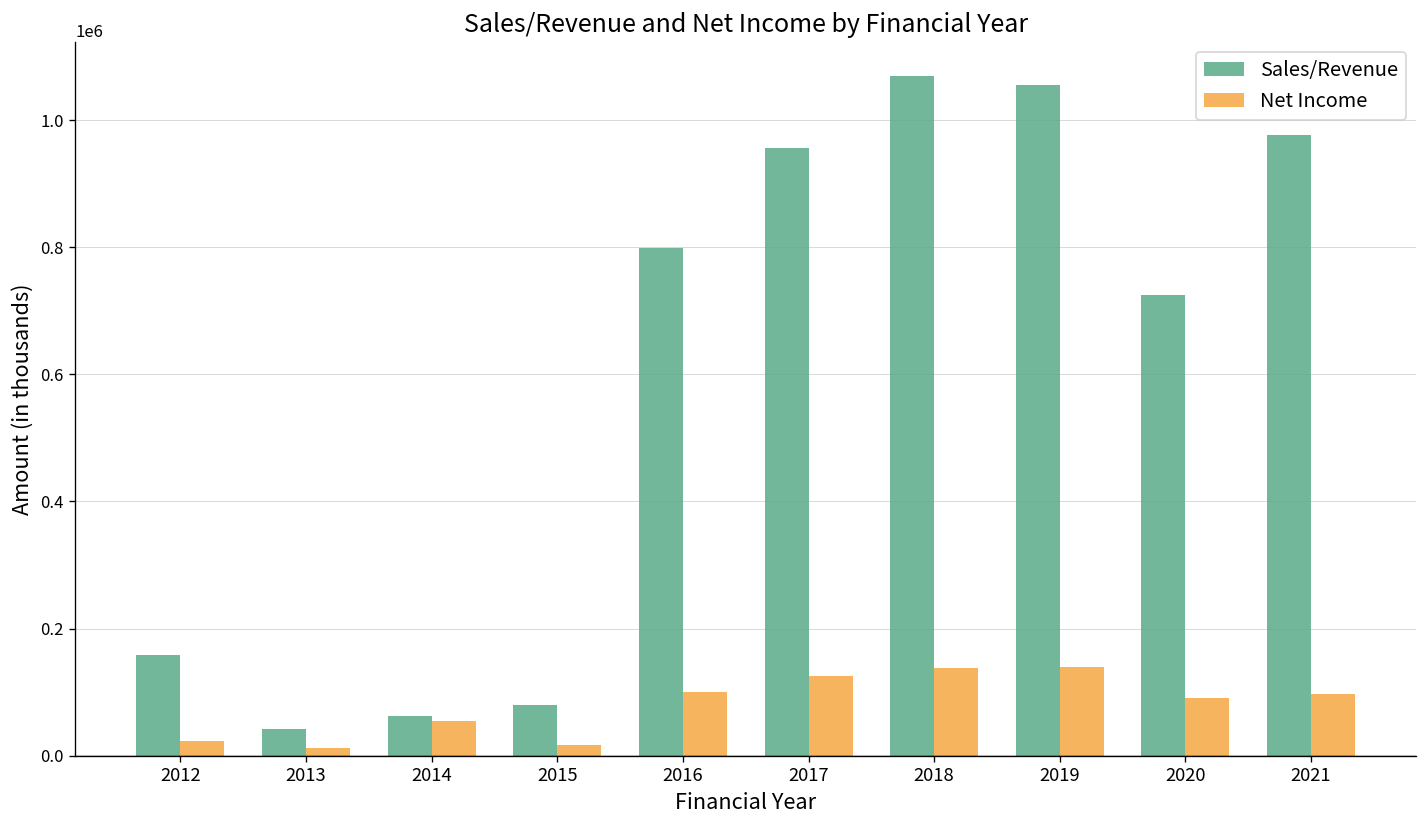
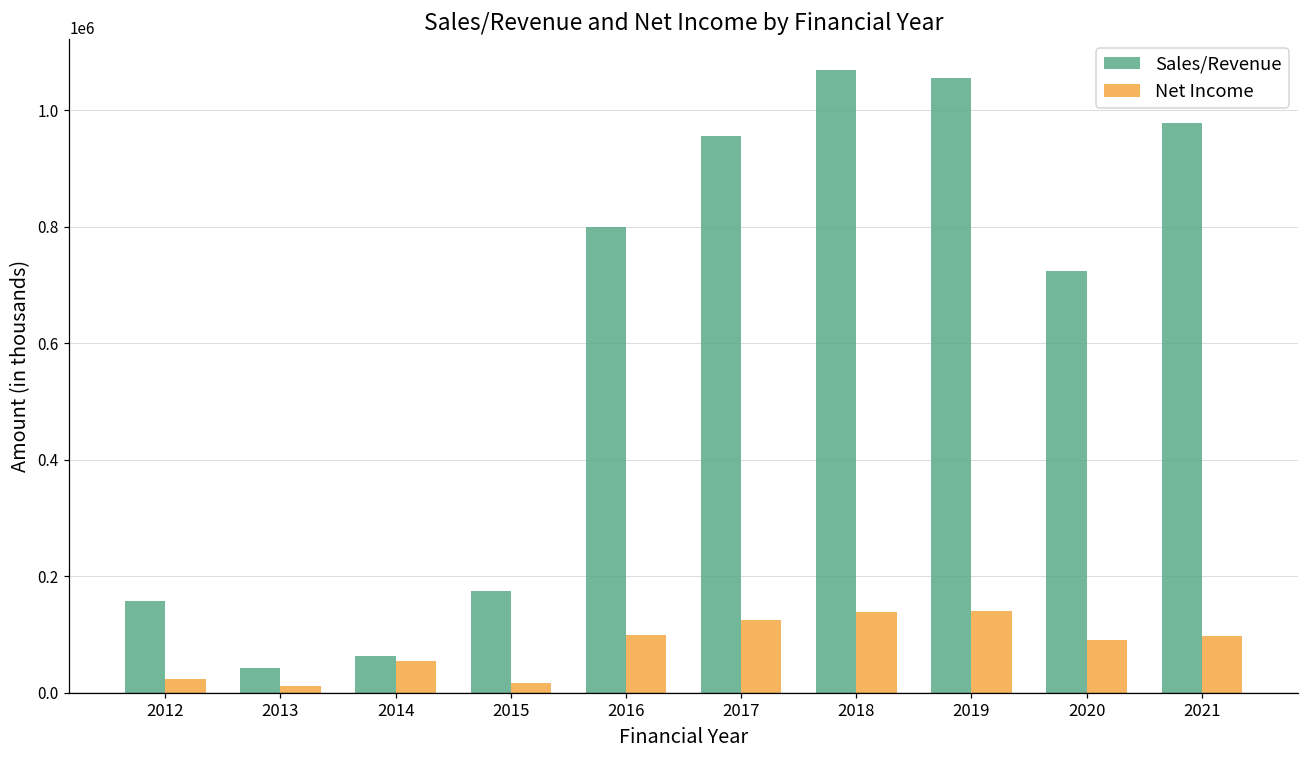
Sales/Revenue, 2015: 80000 -> 170000
